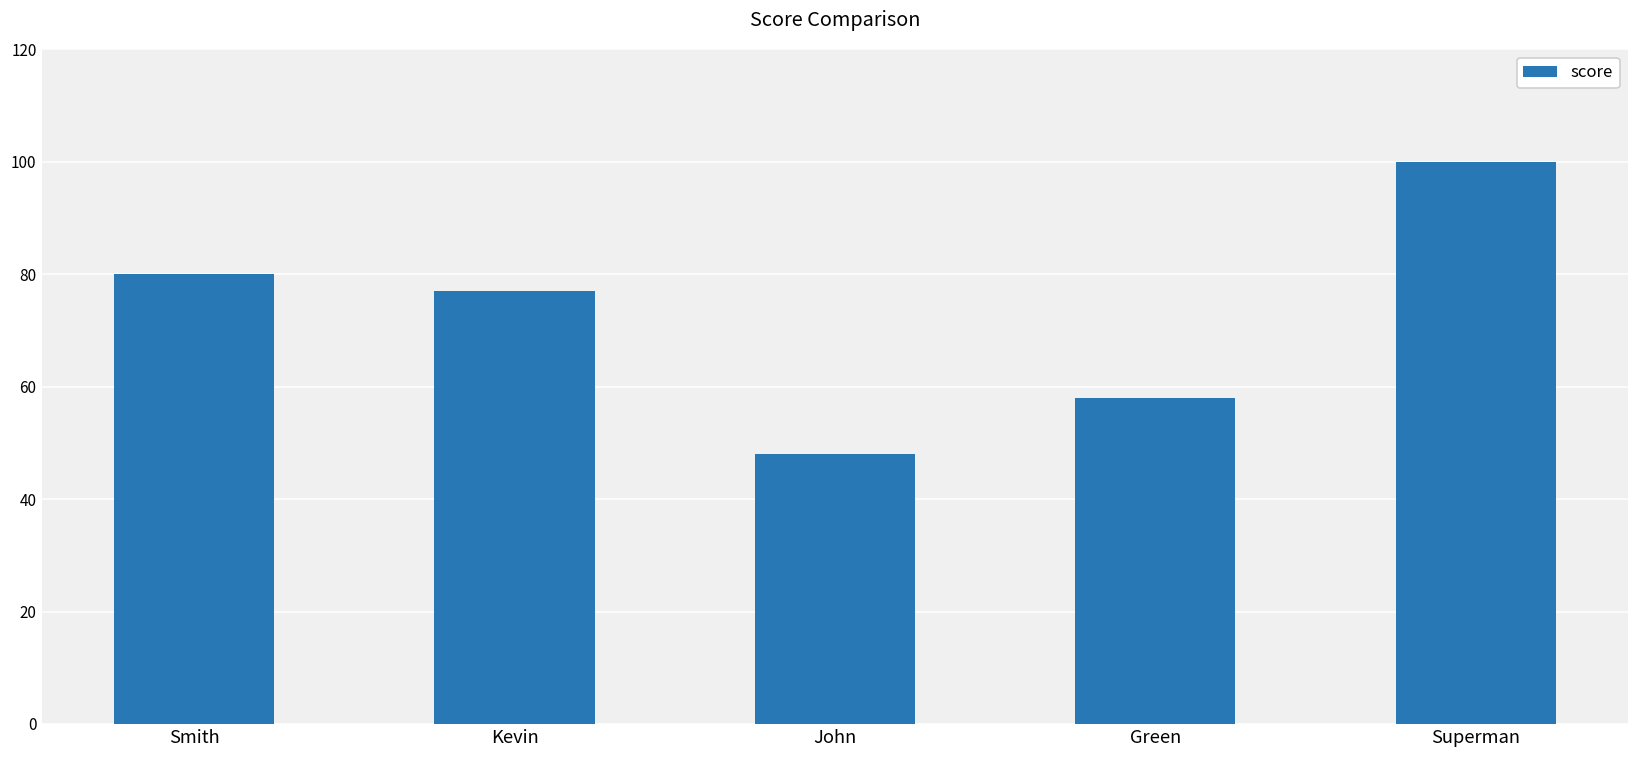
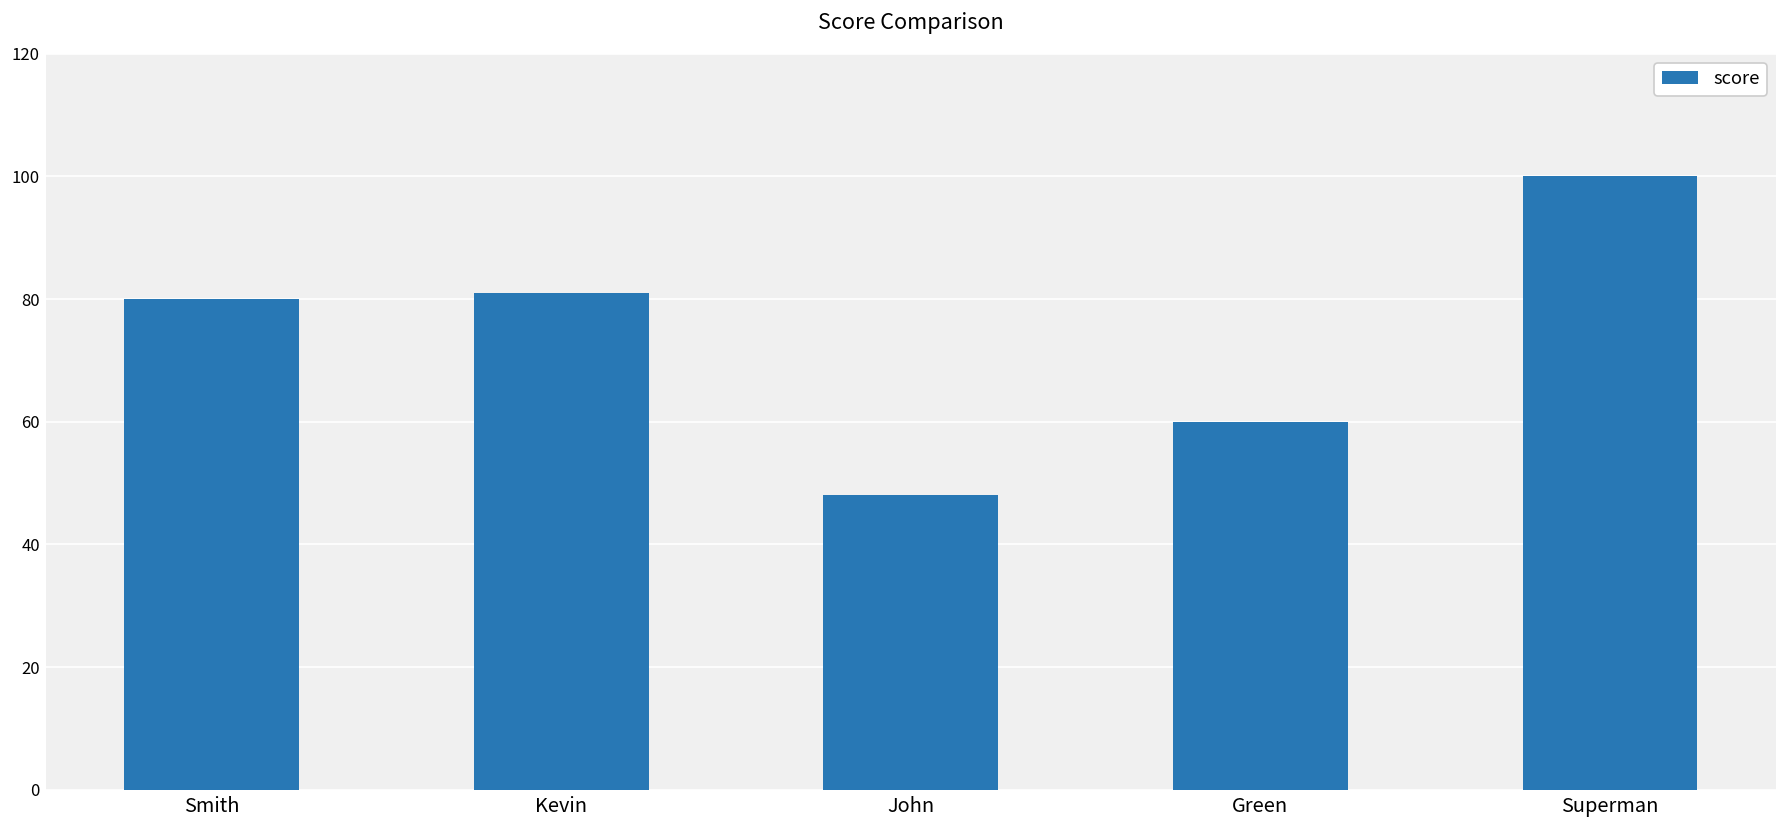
Kevin: 77 -> 81
Green: 58 -> 60
